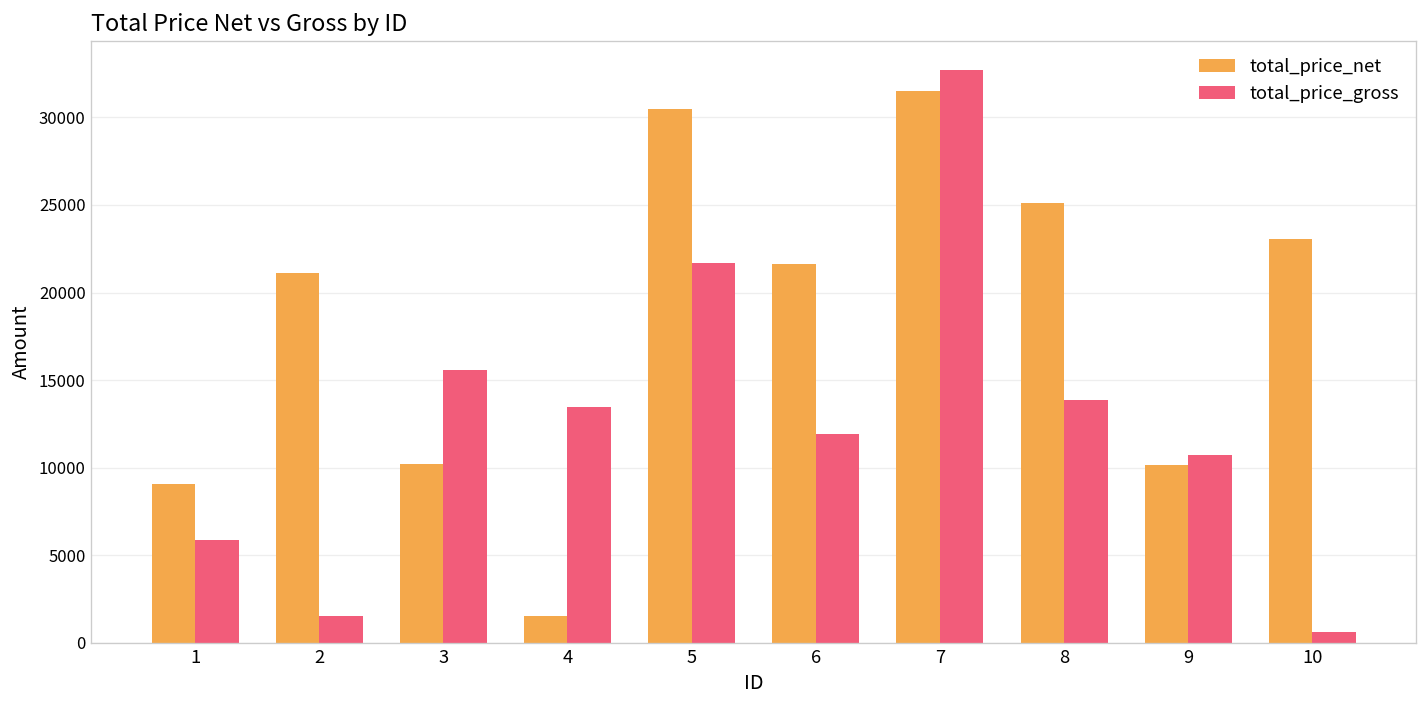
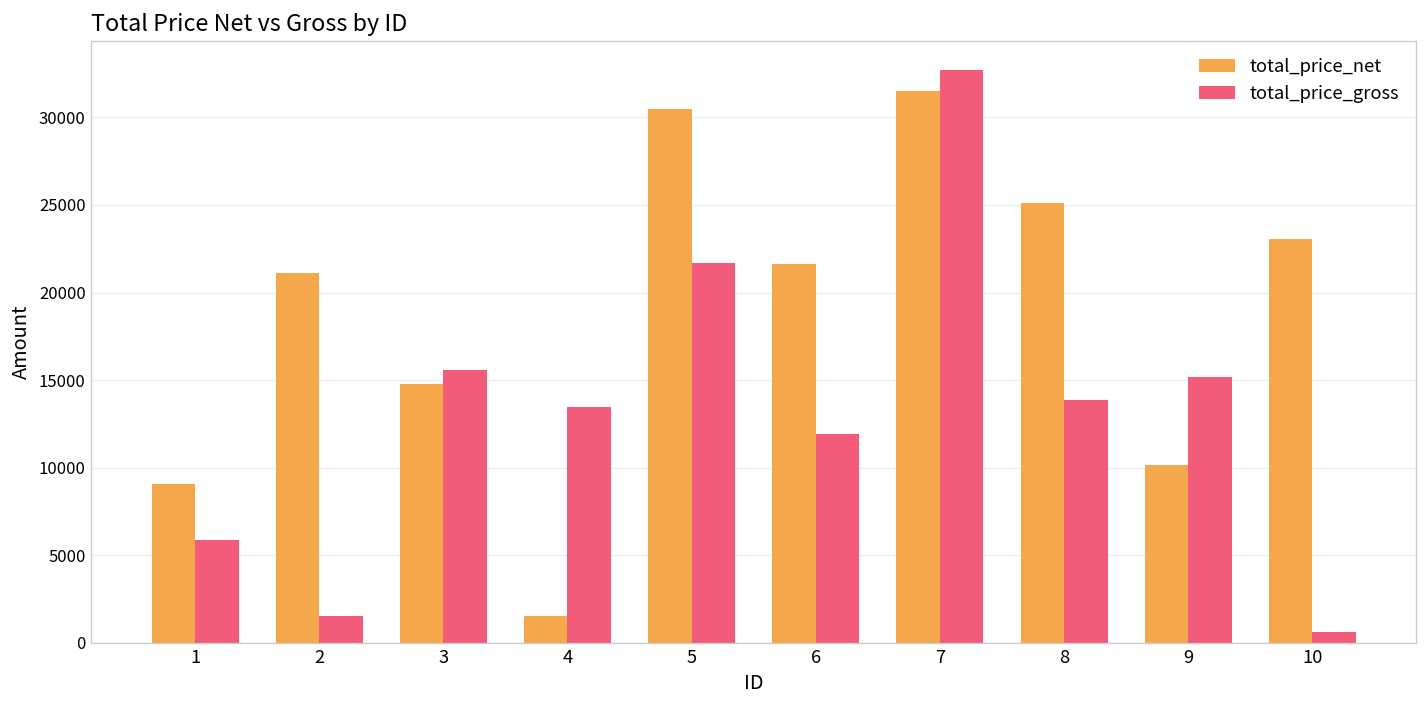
total_price_net, 3: 10200 -> 14800
total_price_gross, 9: 10700 -> 15200
